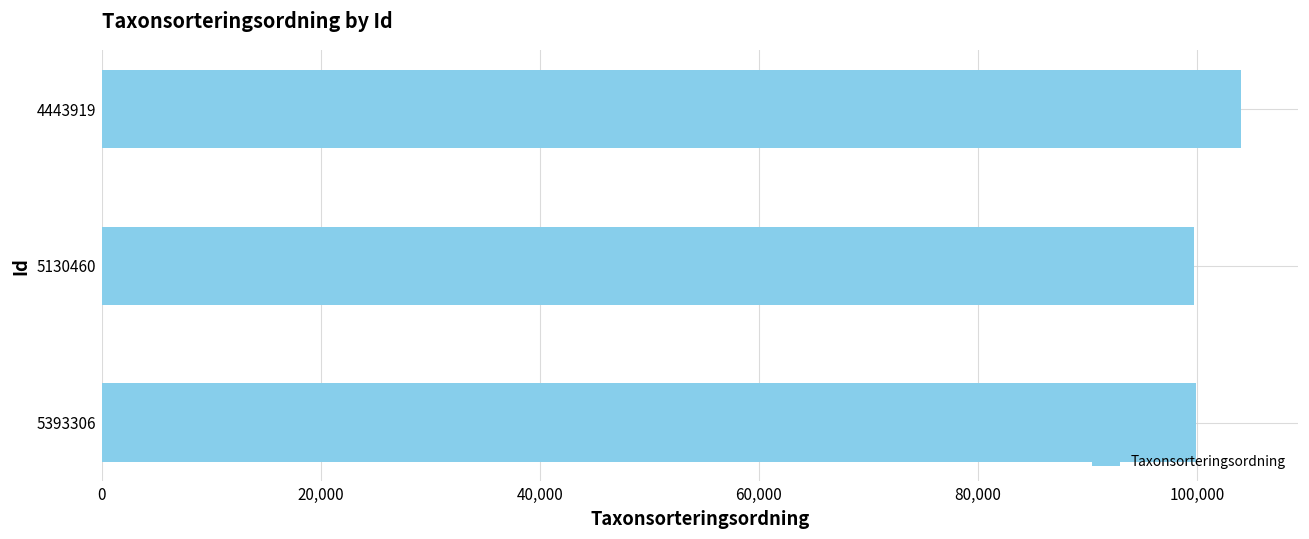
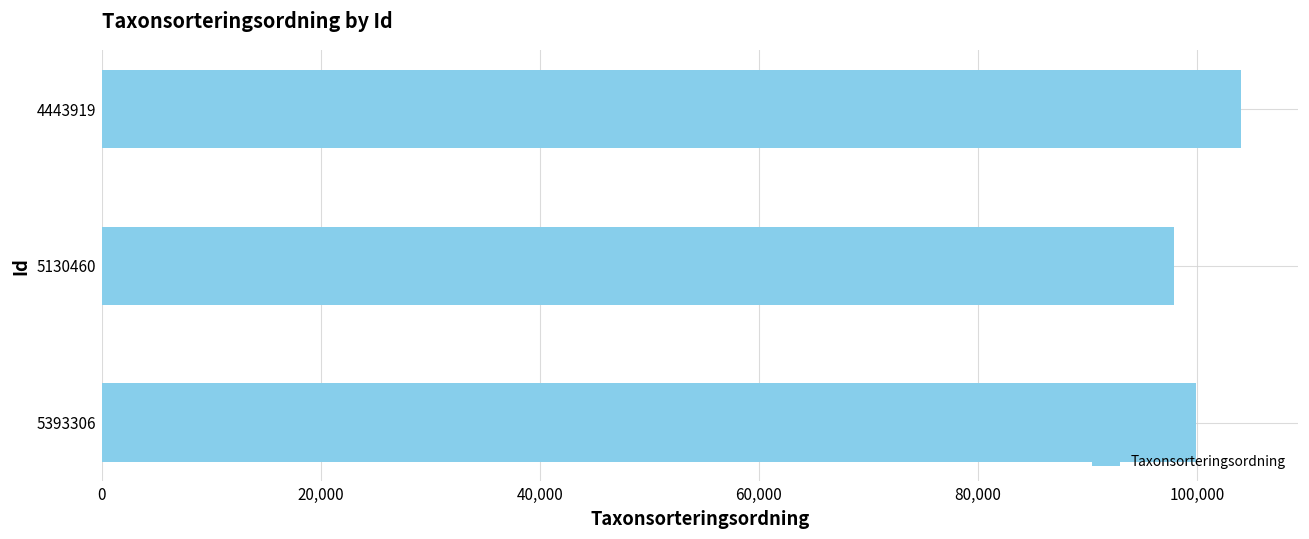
5130460: 100,000 -> 98,000
